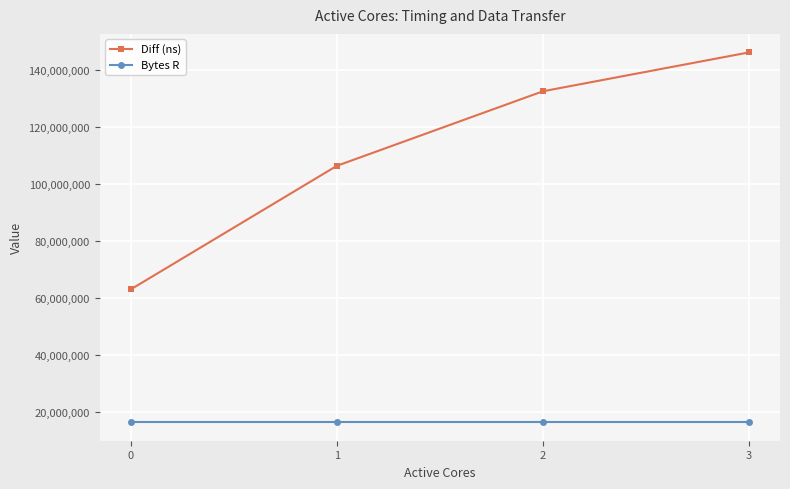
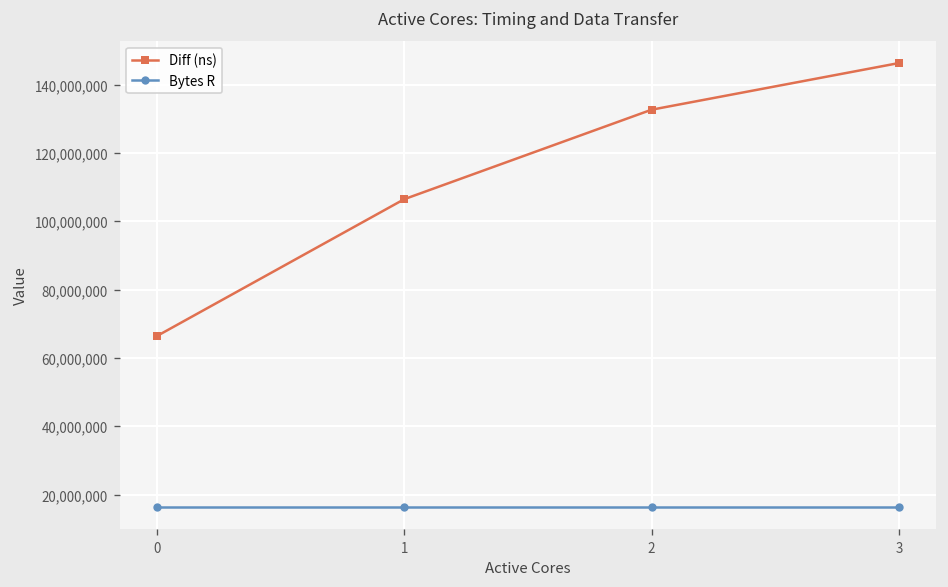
Diff (ns), 0: 63,000,000 -> 66,000,000
